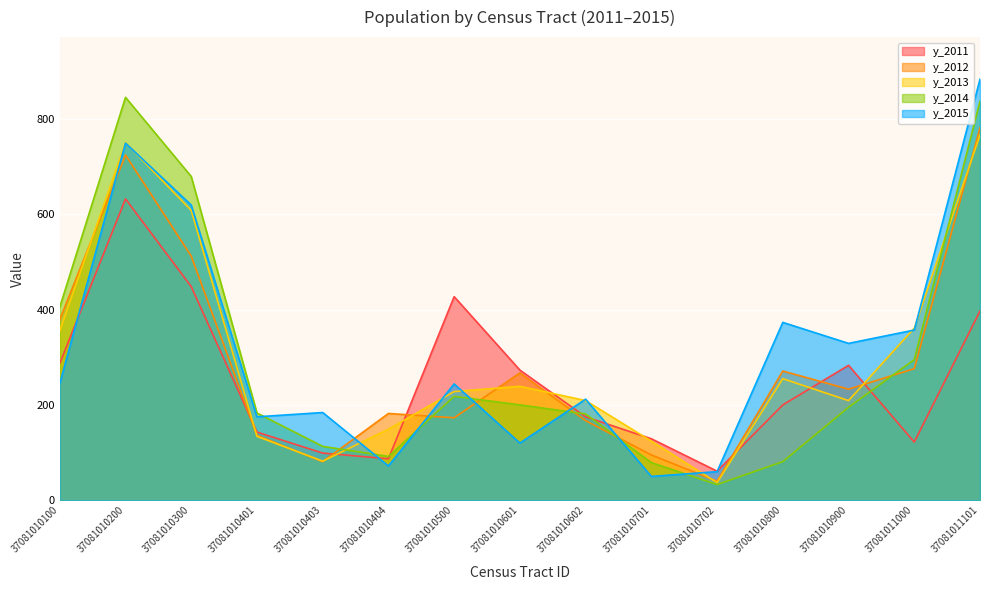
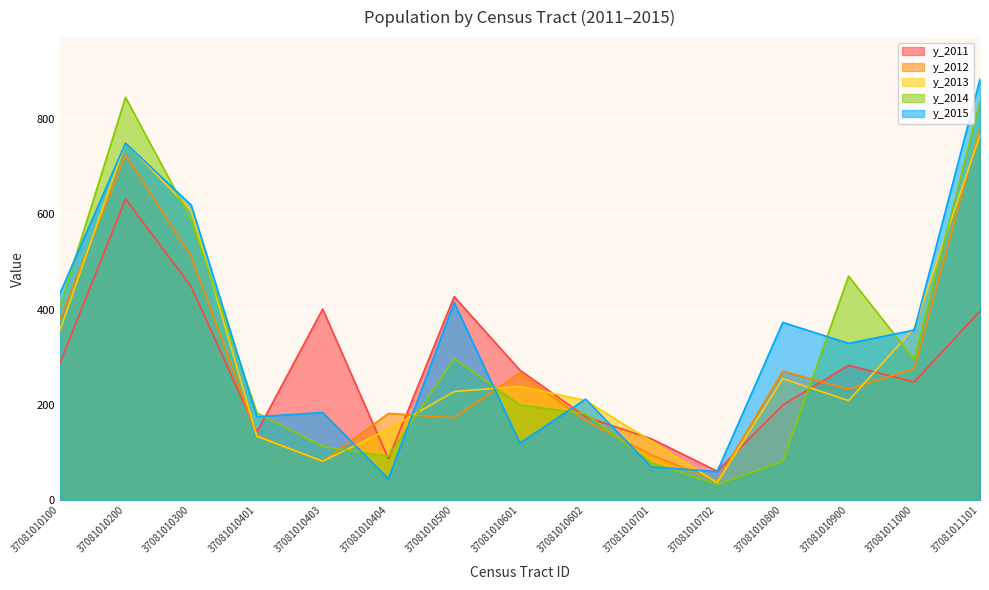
y_2015, 37081010100: 250 -> 430
y_2014, 37081010300: 680 -> 590
y_2011, 37081010403: 100 -> 400
y_2015, 37081010404: 70 -> 50
y_2014, 37081010500: 220 -> 300
y_2015, 37081010500: 240 -> 420
y_2015, 37081010701: 50 -> 70
y_2014, 37081010900: 200 -> 470
y_2011, 37081011000: 120 -> 250
